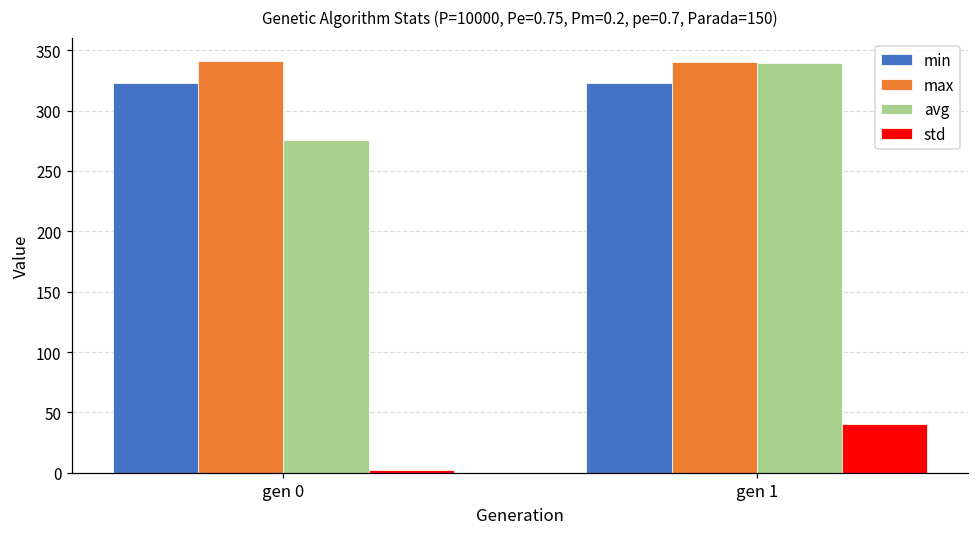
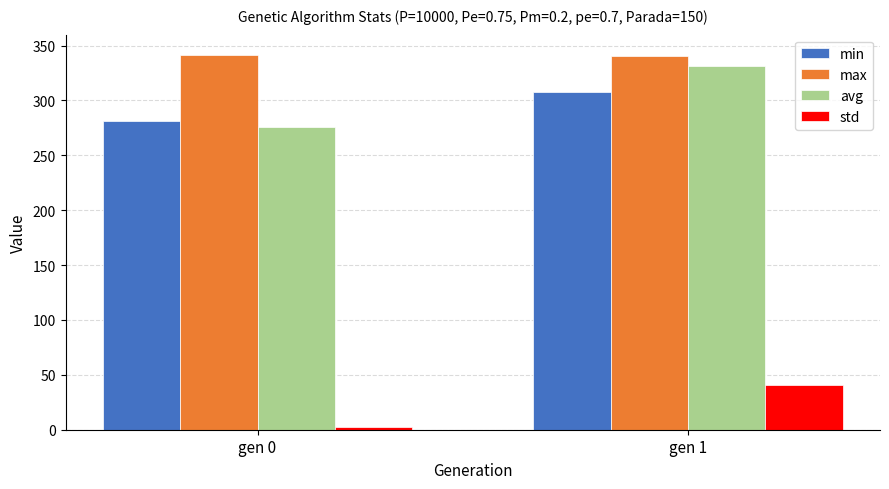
min, gen 0: 323 -> 282
min, gen 1: 323 -> 308
avg, gen 1: 340 -> 331
